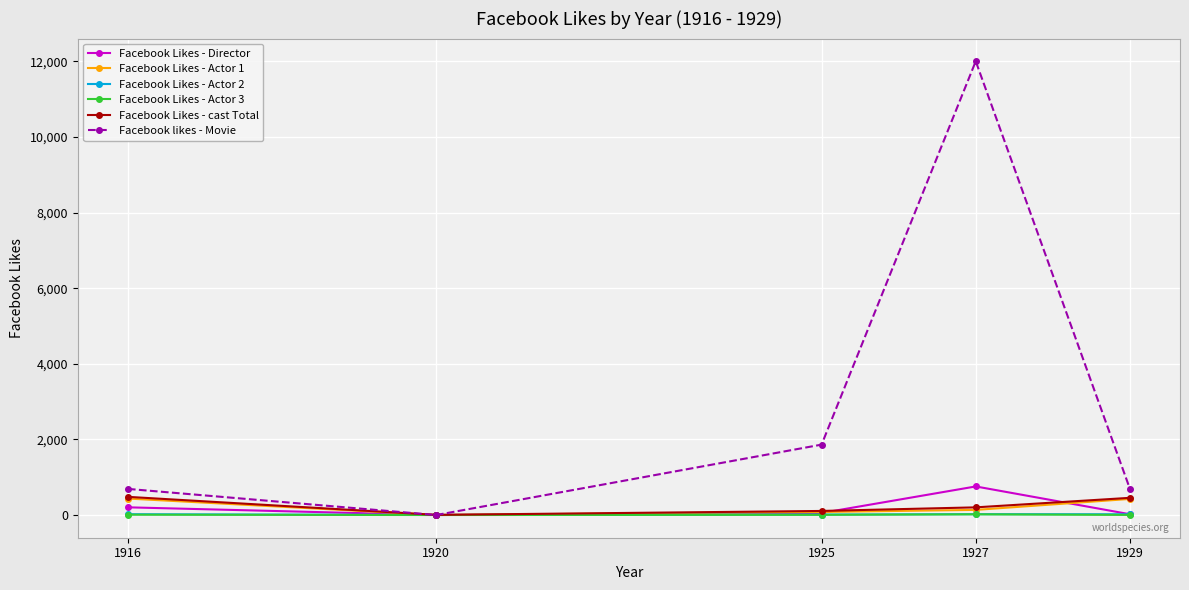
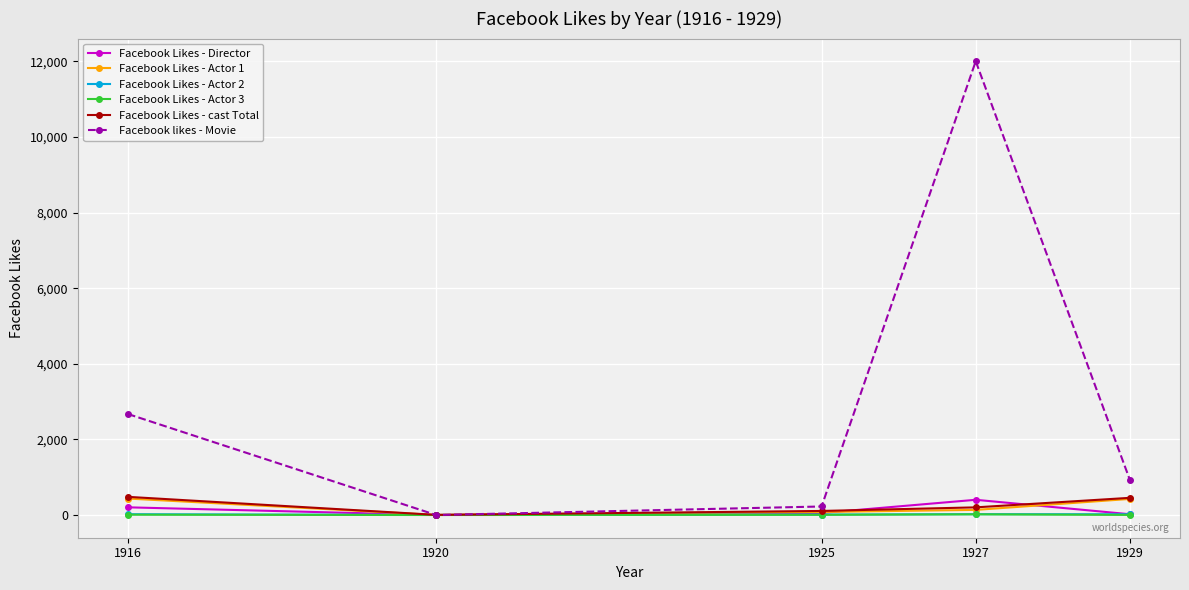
Facebook likes - Movie, 1916: 700 -> 2,700
Facebook likes - Movie, 1925: 1,900 -> 200
Facebook Likes - Director, 1927: 800 -> 400
Facebook likes - Movie, 1929: 700 -> 900
